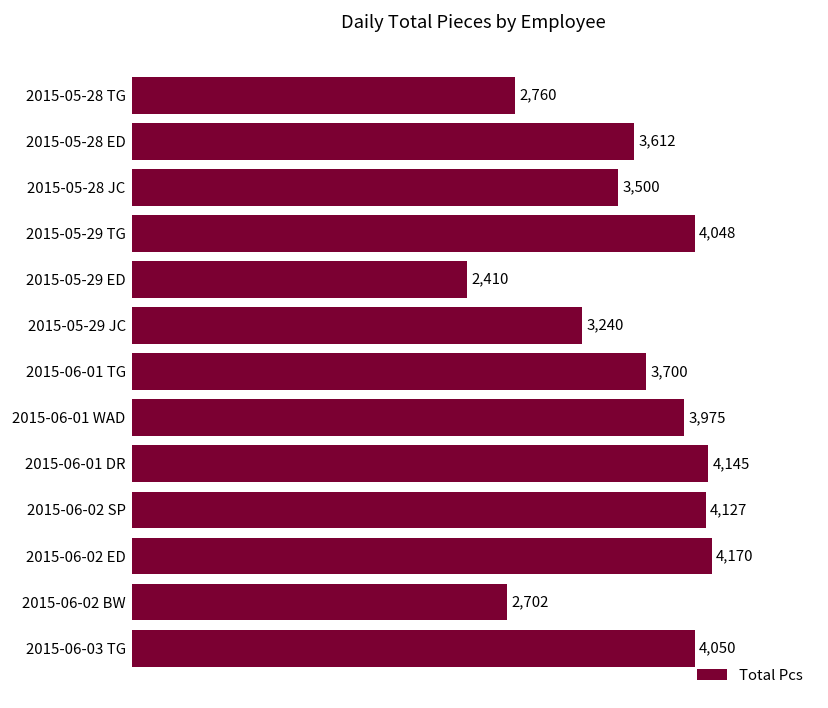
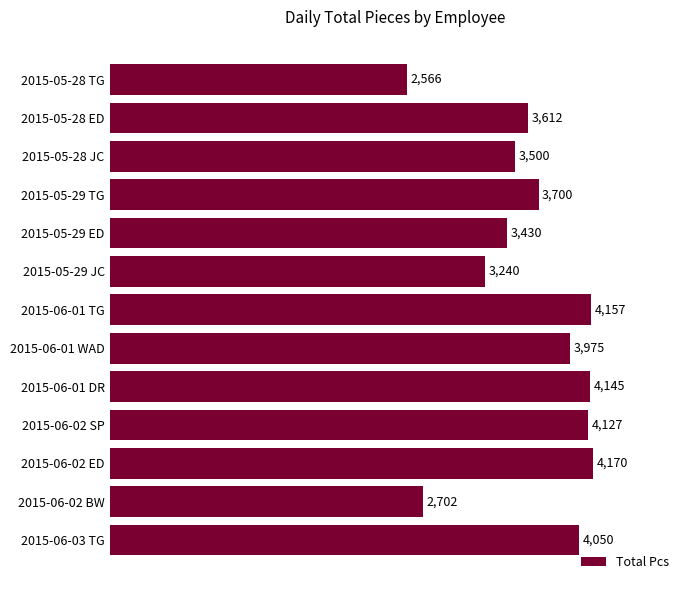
2015-05-28 TG: 2,760 -> 2,566
2015-05-29 TG: 4,048 -> 3,700
2015-05-29 ED: 2,410 -> 3,430
2015-06-01 TG: 3,700 -> 4,157
